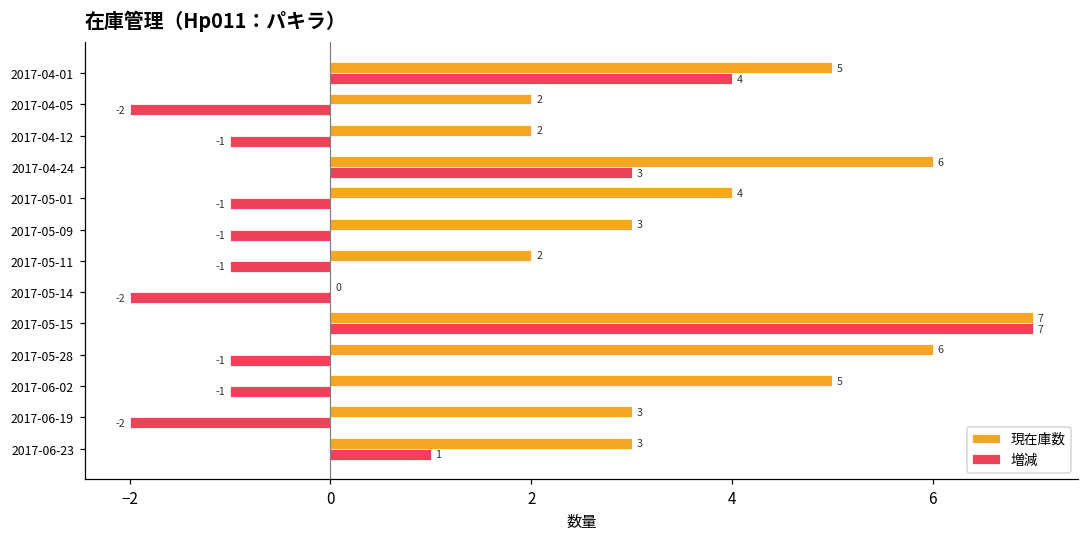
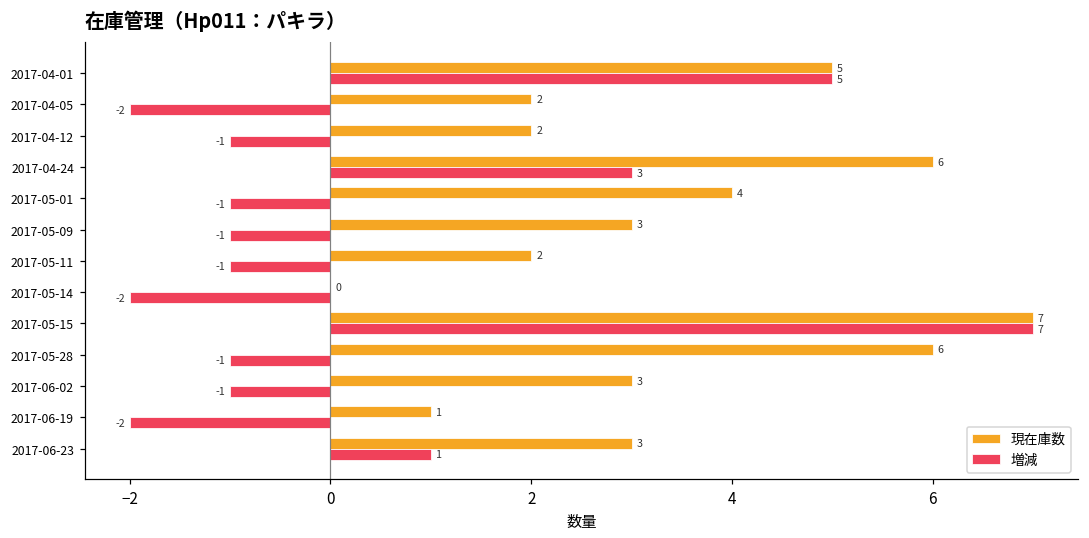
増減, 2017-04-01: 4 -> 5
現在庫数, 2017-06-02: 5 -> 3
現在庫数, 2017-06-19: 3 -> 1
